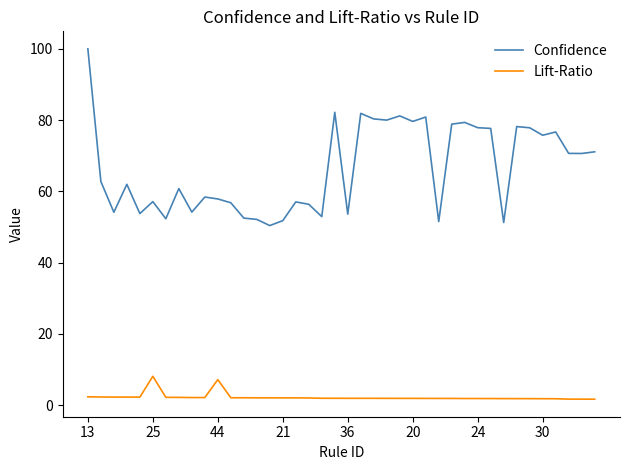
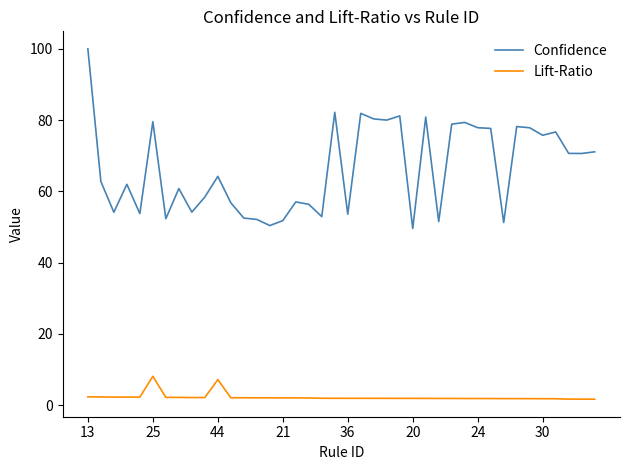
Confidence, 25: 57 -> 80
Confidence, 44: 58 -> 64
Confidence, 20: 80 -> 50
